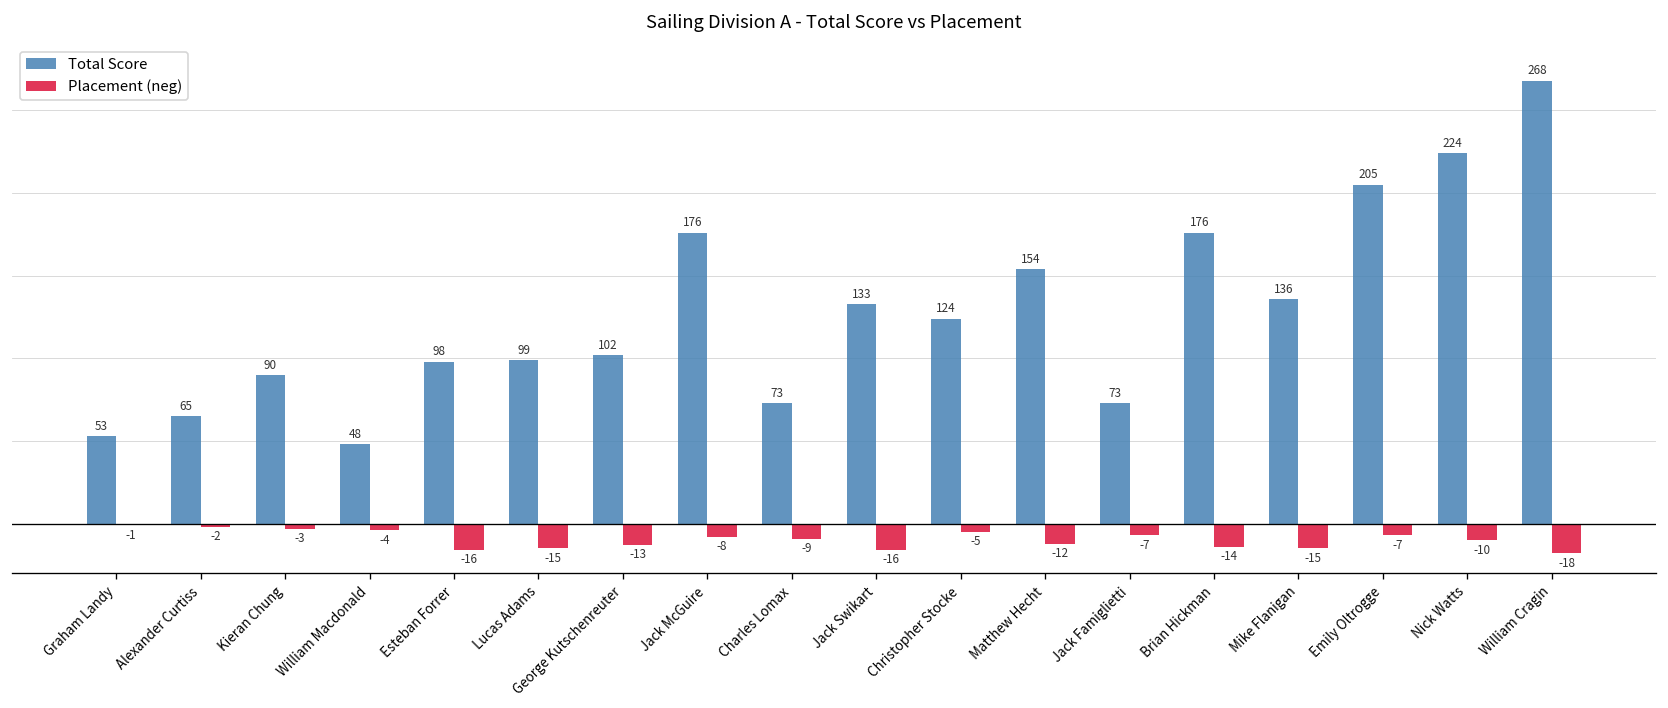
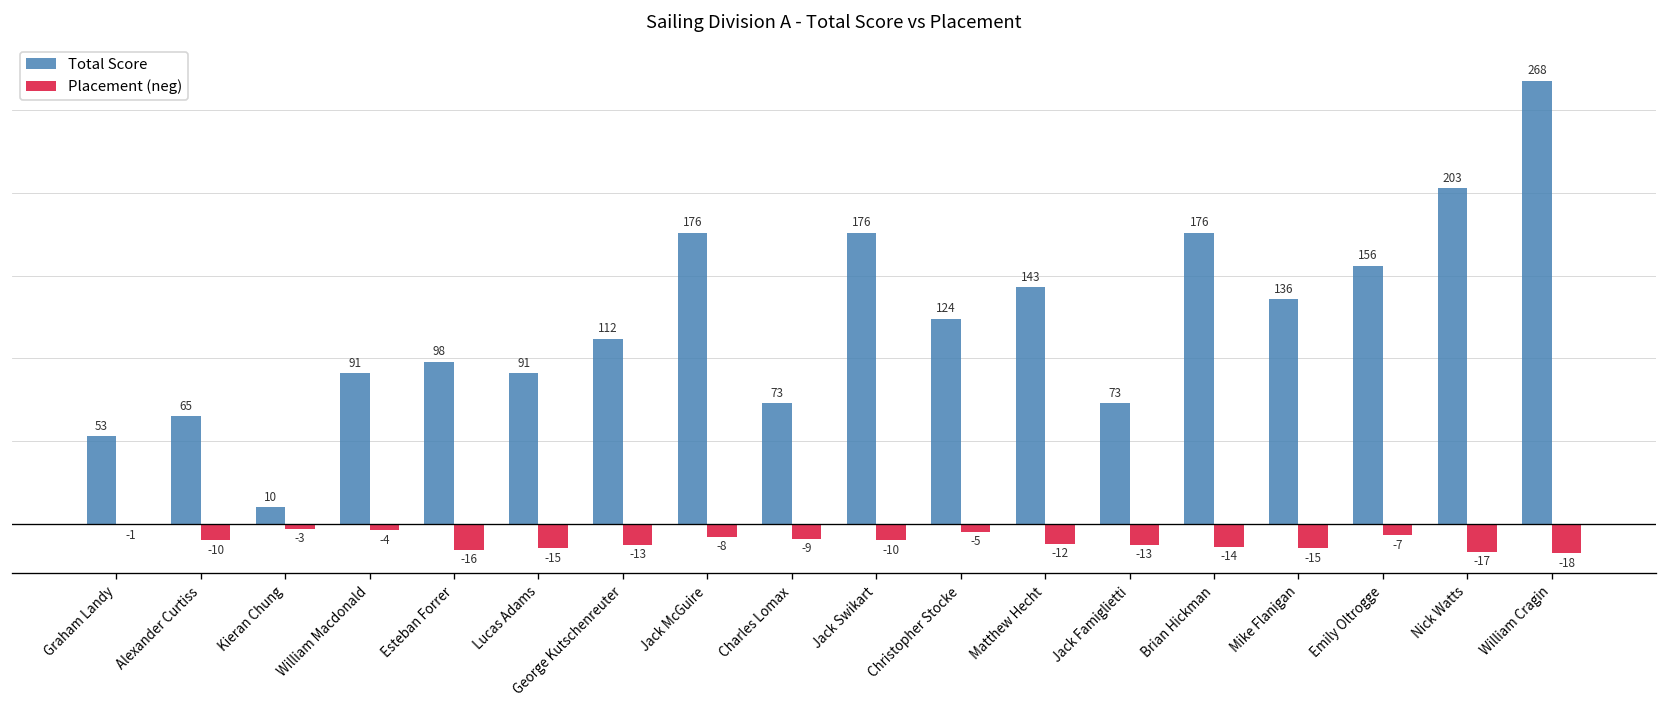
Placement (neg), Alexander Curtiss: -2 -> -10
Total Score, Kieran Chung: 90 -> 10
Total Score, William Macdonald: 48 -> 91
Total Score, Lucas Adams: 99 -> 91
Total Score, George Kutschenreuter: 102 -> 112
Total Score, Jack Swikart: 133 -> 176
Placement (neg), Jack Swikart: -16 -> -10
Total Score, Matthew Hecht: 154 -> 143
Placement (neg), Jack Famiglietti: -7 -> -13
Total Score, Emily Oltrogge: 205 -> 156
Total Score, Nick Watts: 224 -> 203
Placement (neg), Nick Watts: -10 -> -17
